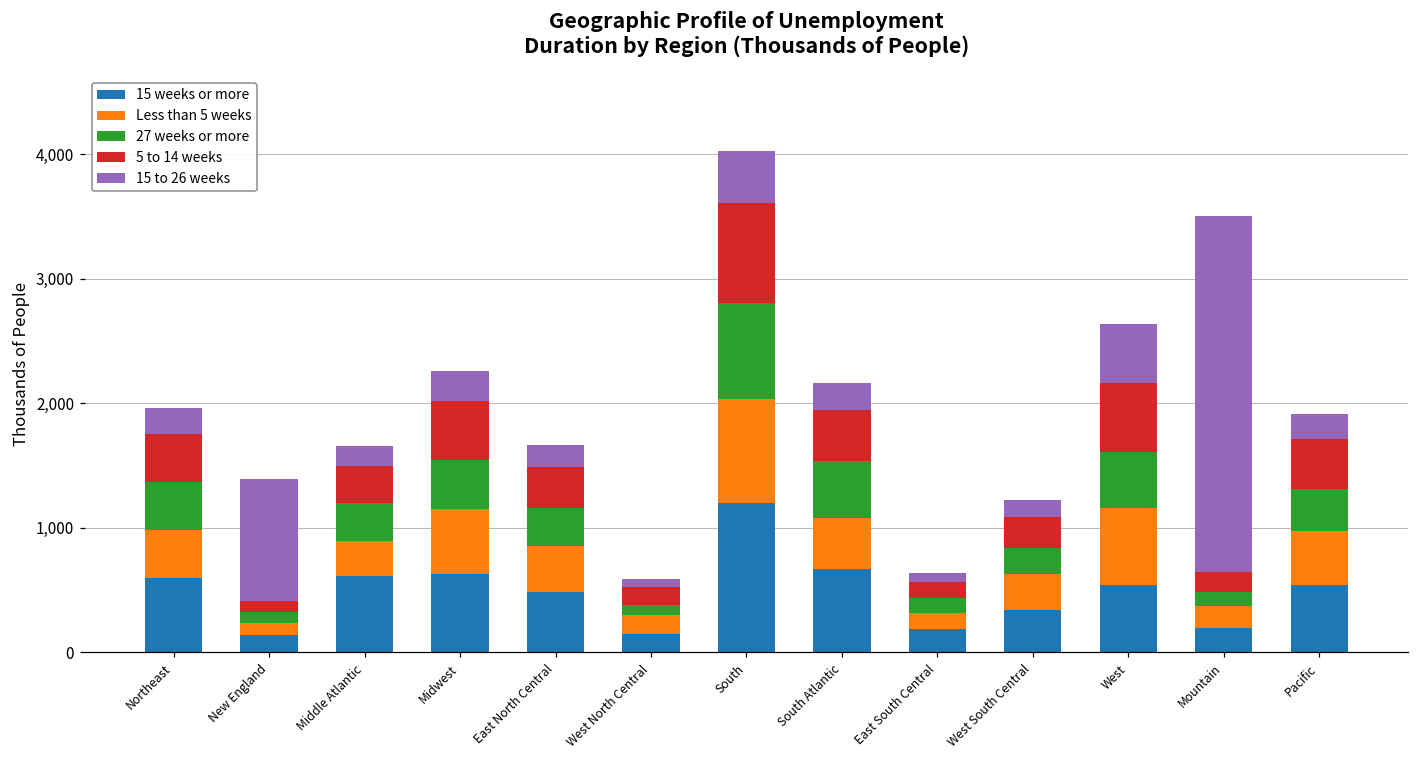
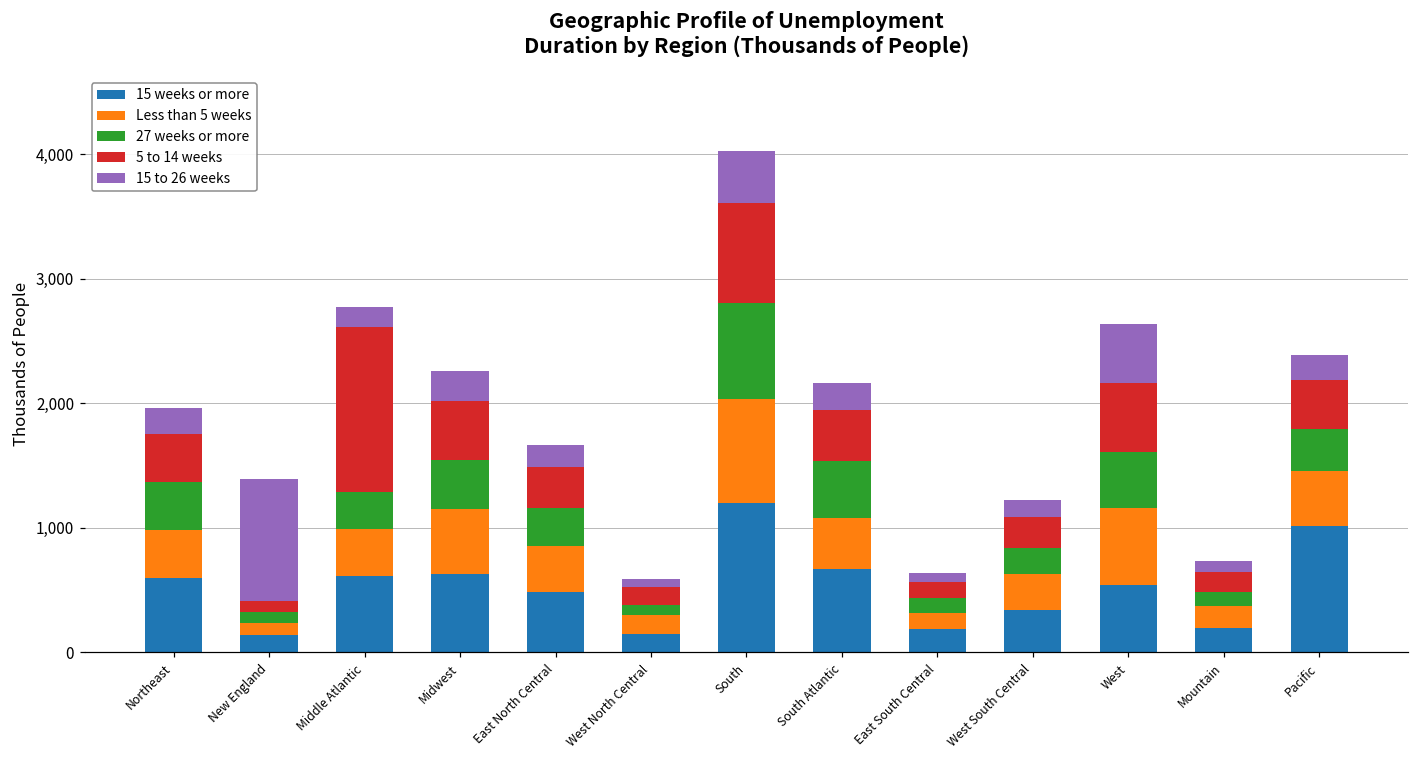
Less than 5 weeks, Middle Atlantic: 290 -> 380
5 to 14 weeks, Middle Atlantic: 300 -> 1,320
15 to 26 weeks, Mountain: 2,860 -> 80
15 weeks or more, Pacific: 540 -> 1,010
